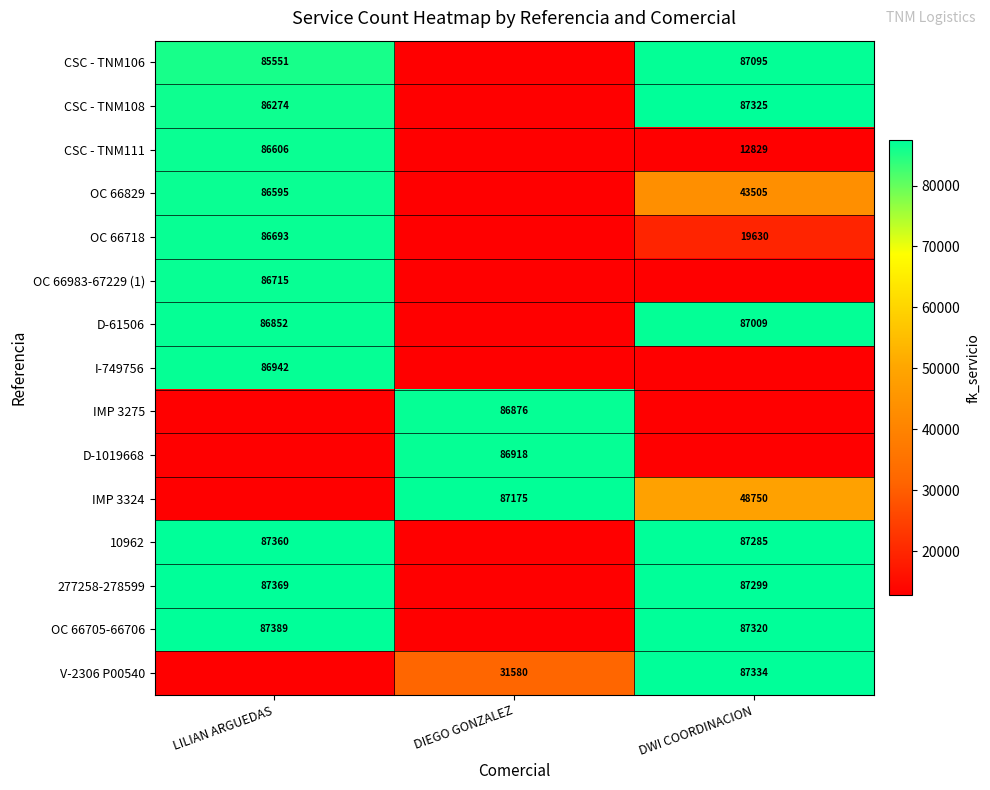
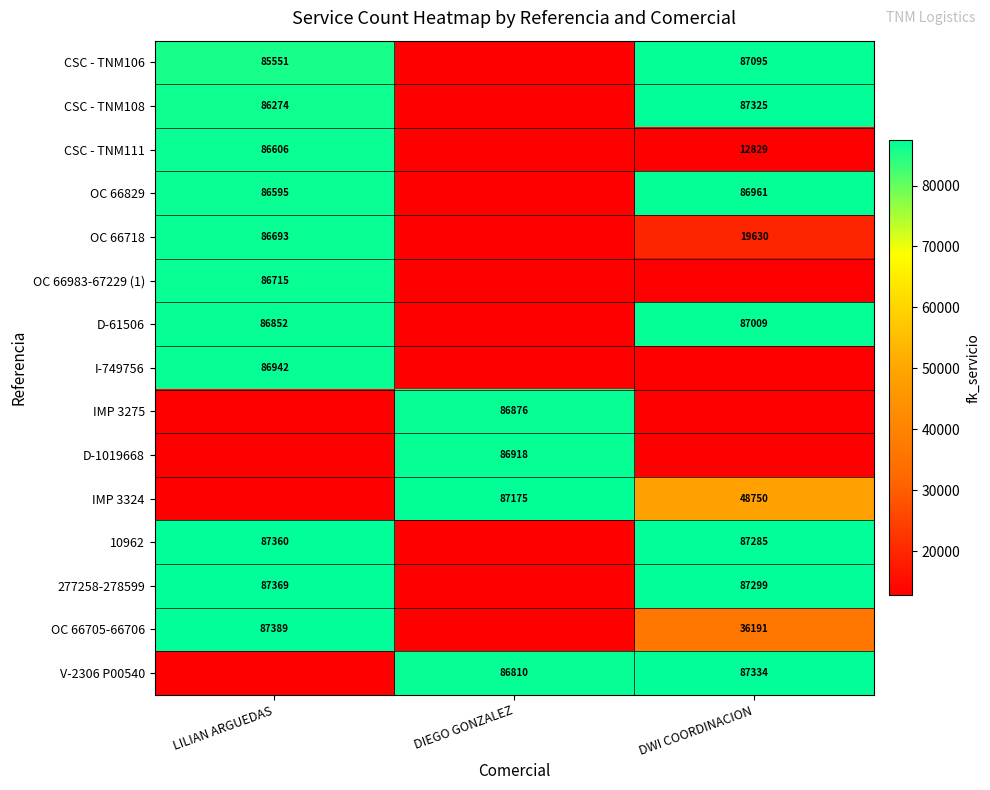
OC 66829, DWI COORDINACION: 43505 -> 86961
OC 66705-66706, DWI COORDINACION: 87320 -> 36191
V-2306 P00540, DIEGO GONZALEZ: 31580 -> 86810
